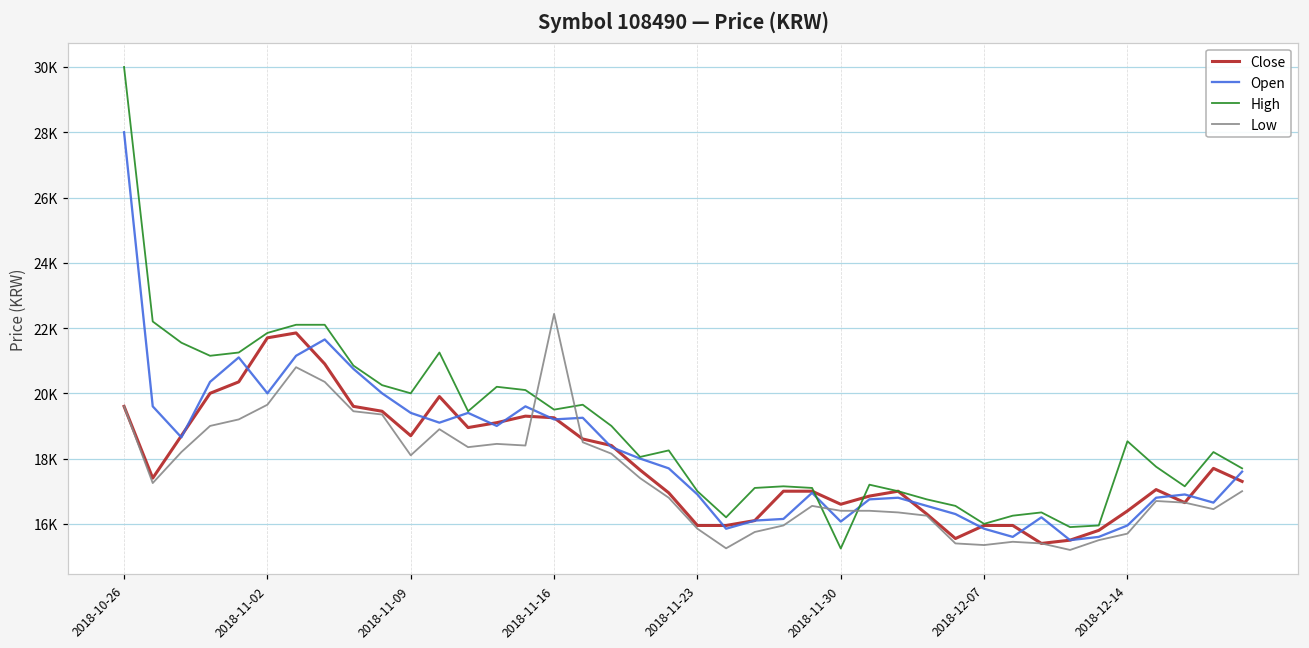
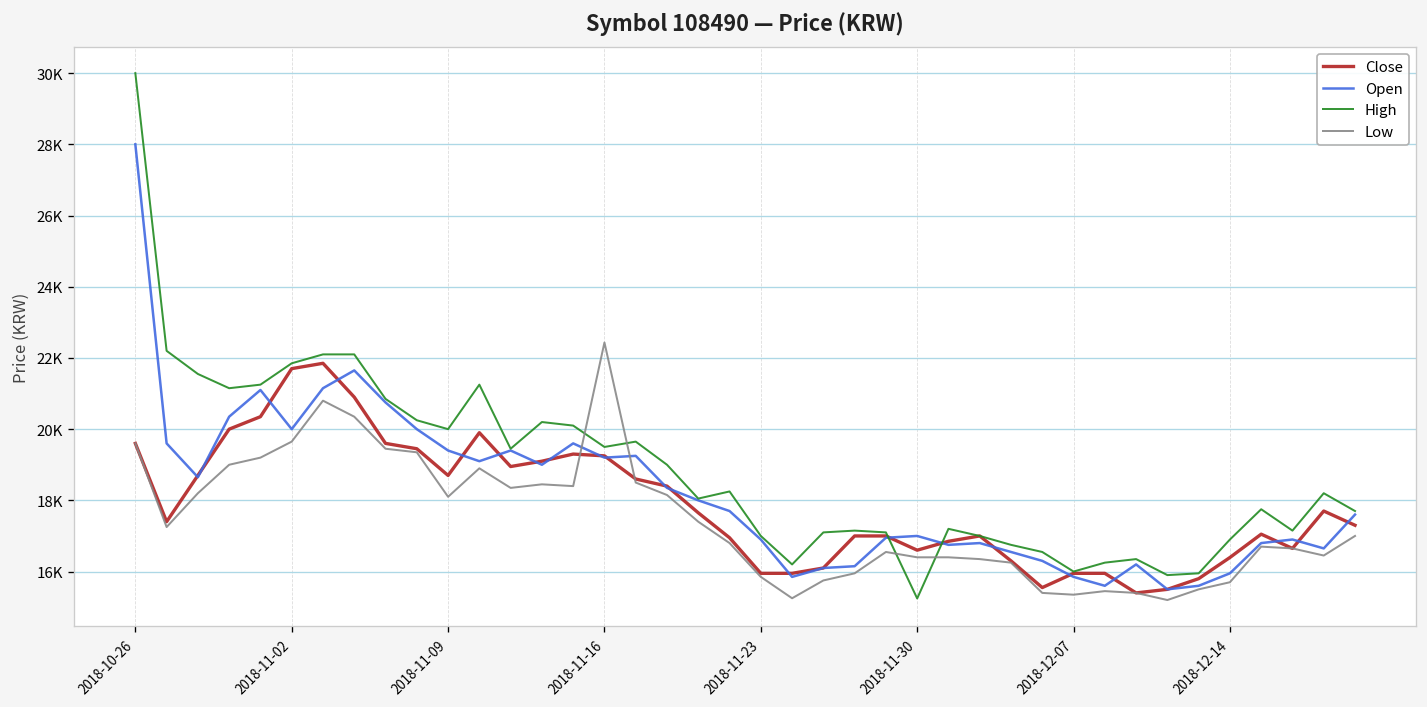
Open, 2018-11-30: 16100 -> 17000
High, 2018-12-14: 18500 -> 16900
